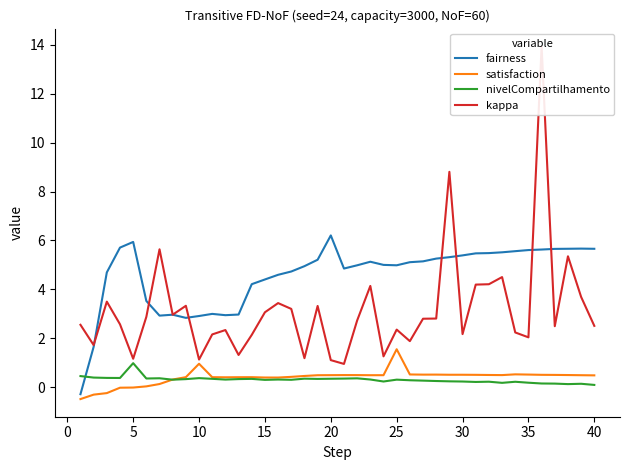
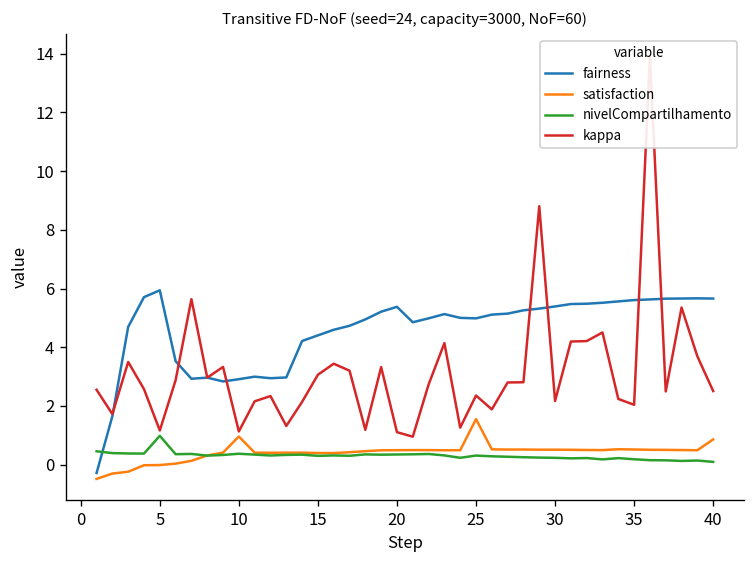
fairness, 20: 6.2 -> 5.4
satisfaction, 40: 0.5 -> 0.9
